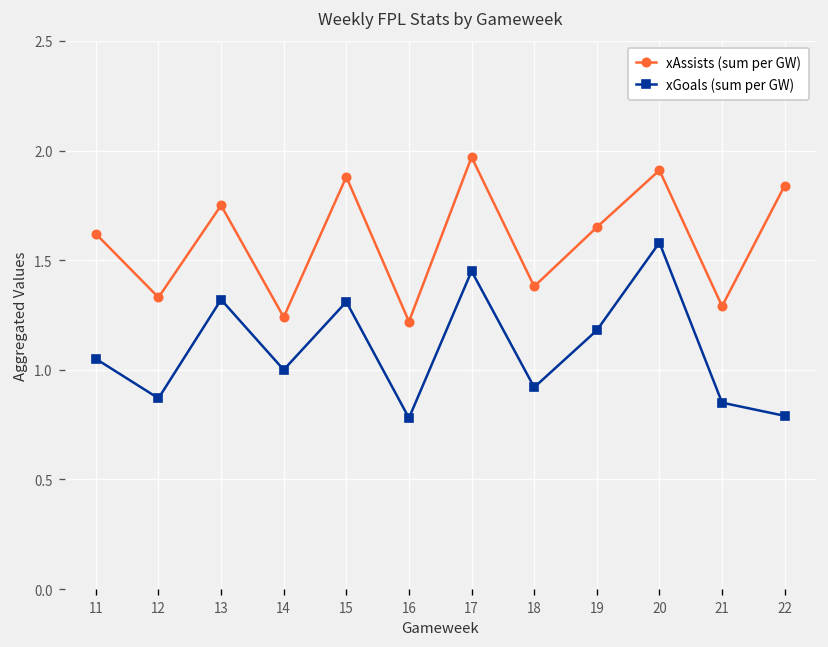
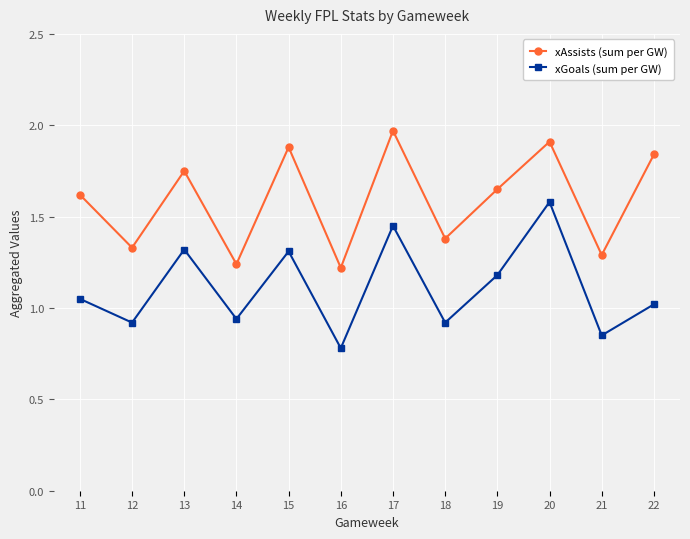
xGoals (sum per GW), 12: 0.87 -> 0.92
xGoals (sum per GW), 14: 1.00 -> 0.94
xGoals (sum per GW), 22: 0.79 -> 1.02
